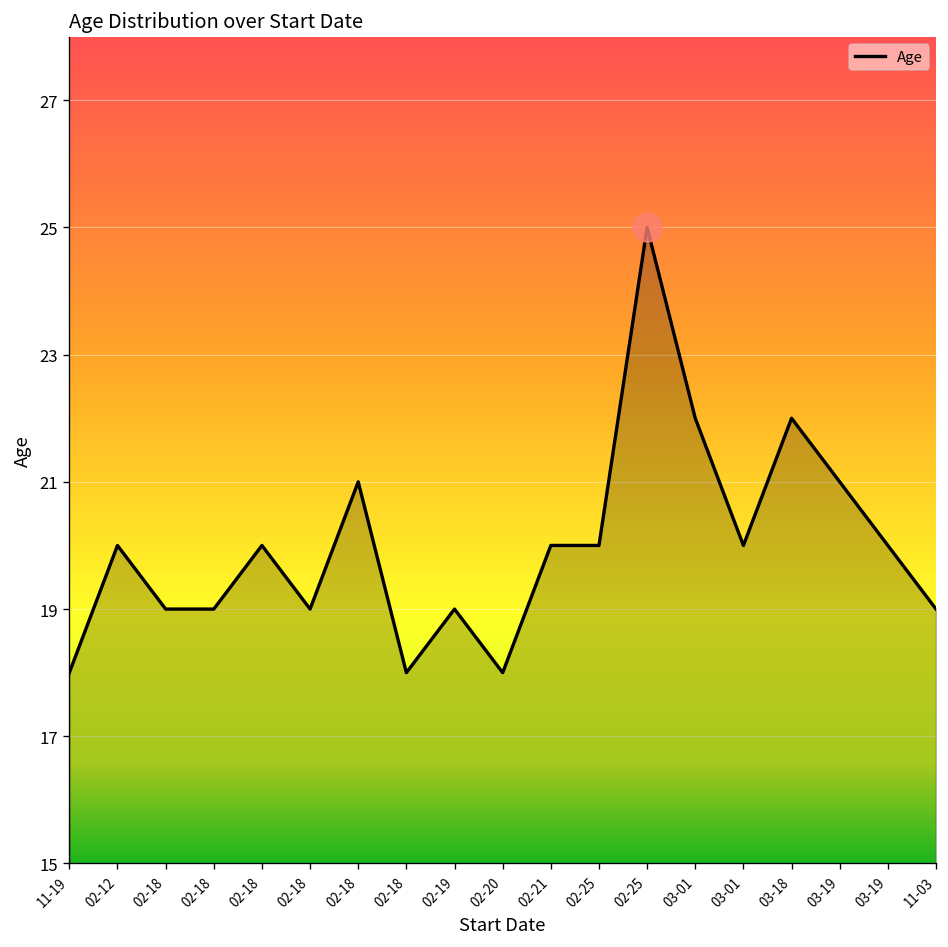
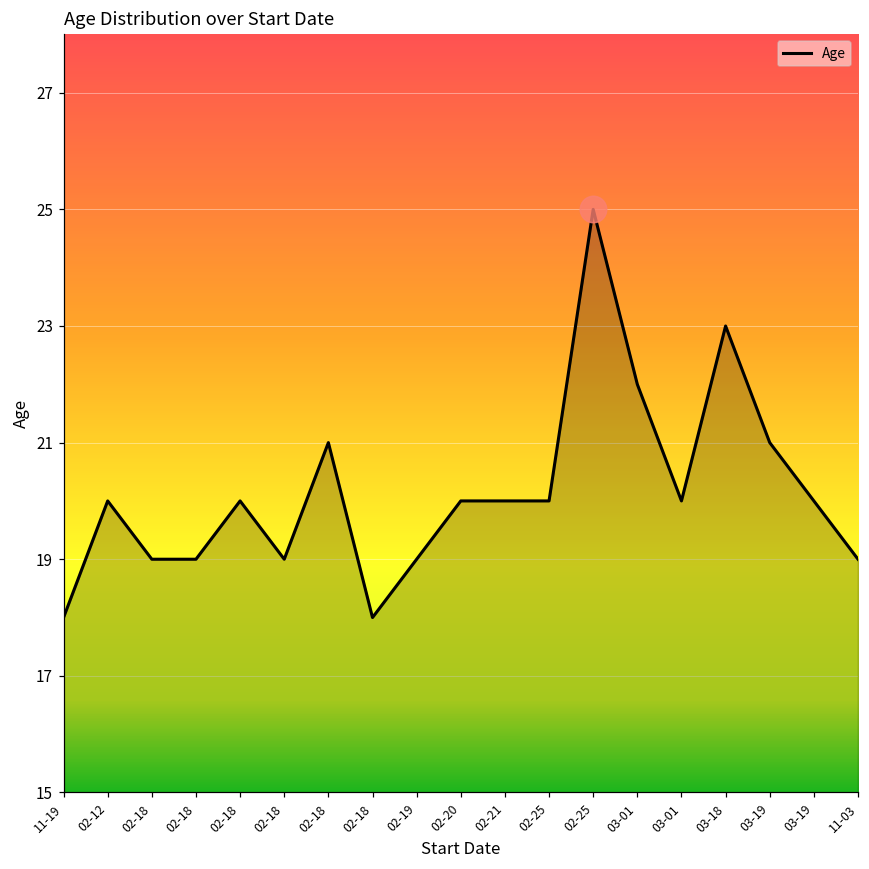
Age, 02-20: 18 -> 20
Age, 03-18: 22 -> 23
